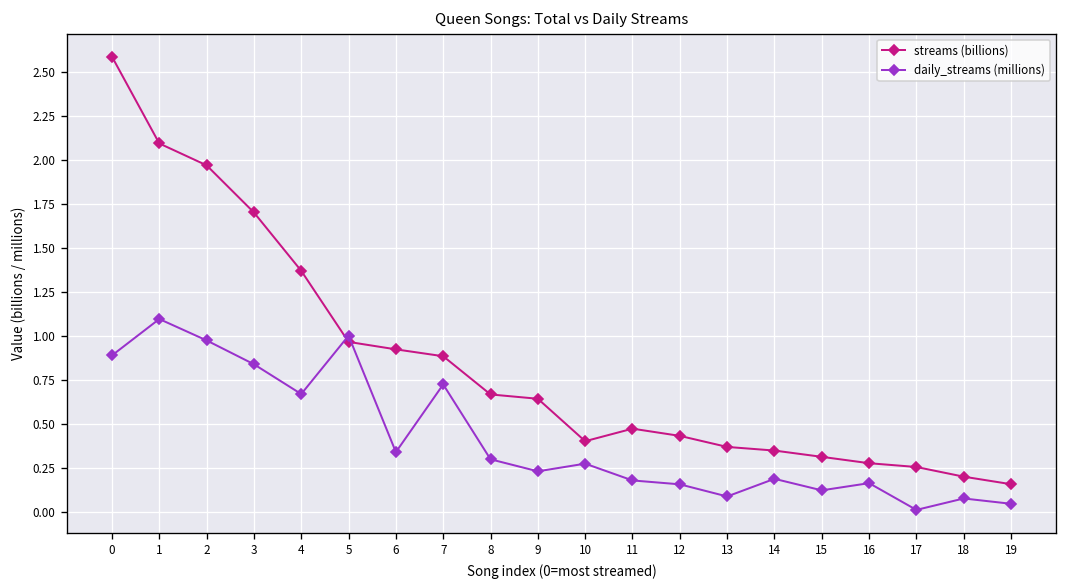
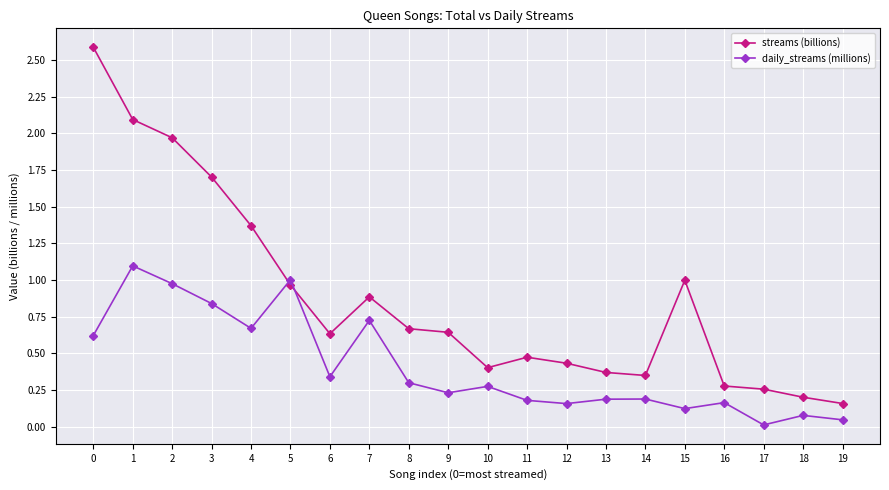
daily_streams (millions), 0: 0.89 -> 0.62
streams (billions), 6: 0.92 -> 0.63
daily_streams (millions), 13: 0.09 -> 0.19
streams (billions), 15: 0.31 -> 1.00
